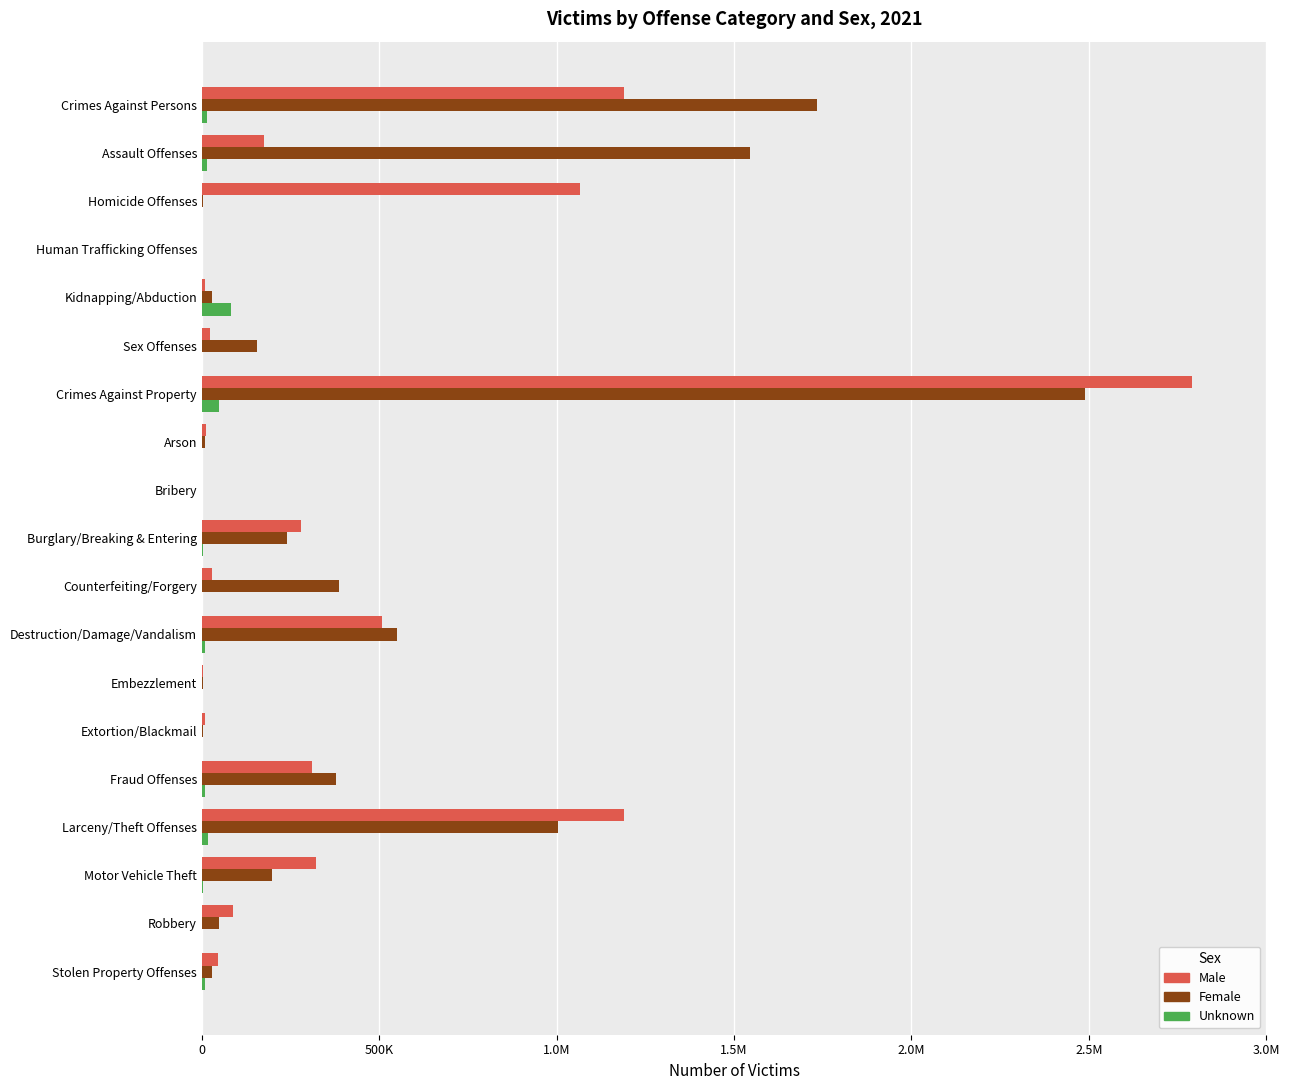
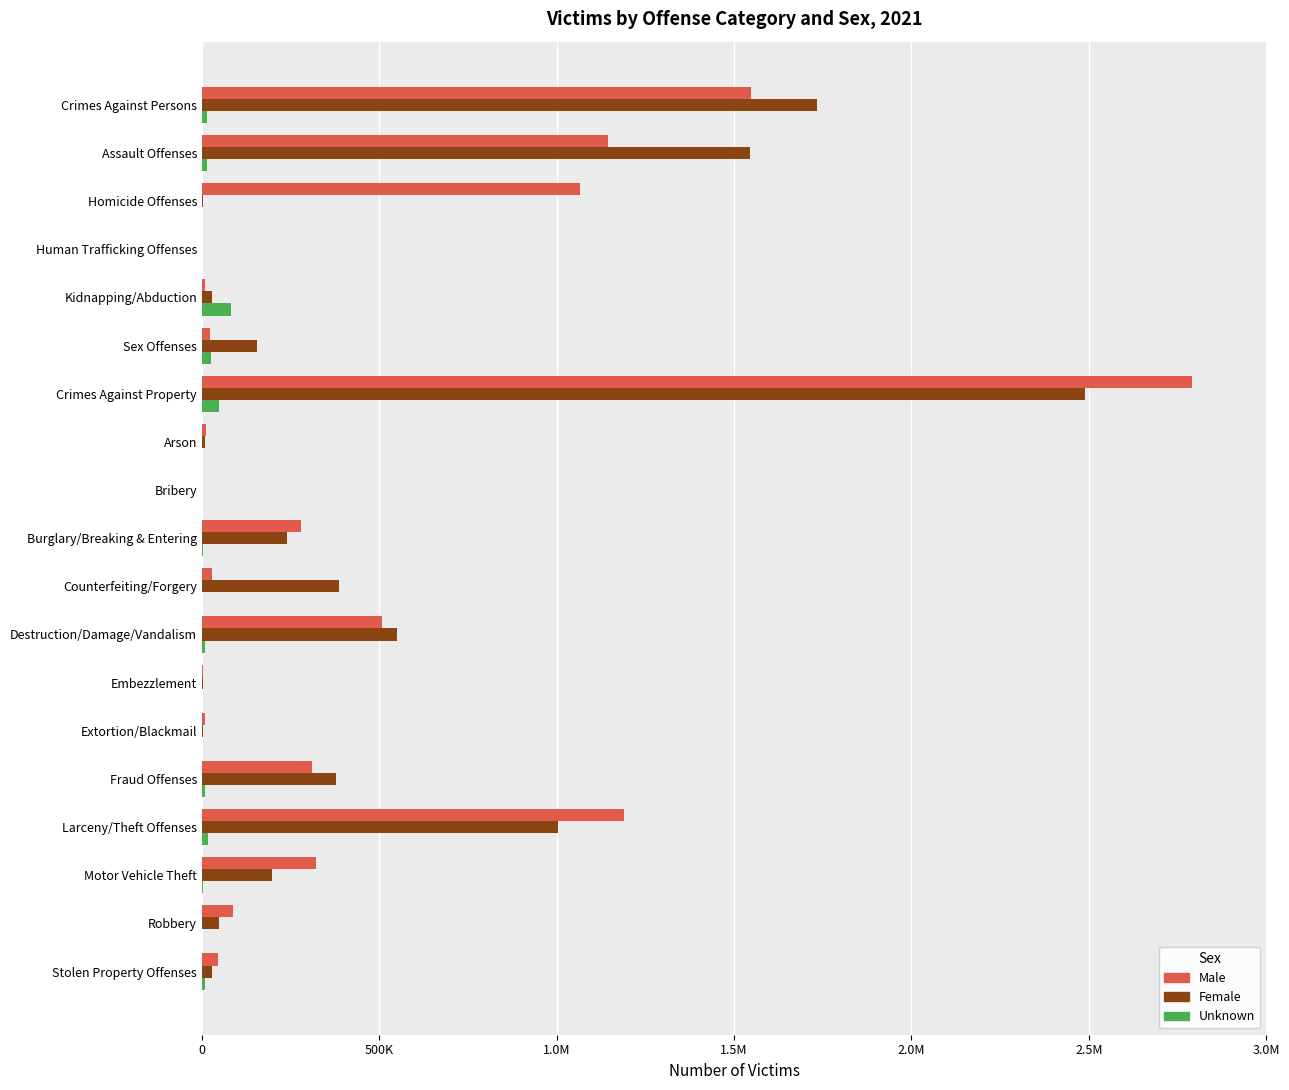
Male, Crimes Against Persons: 1190000 -> 1550000
Male, Assault Offenses: 170000 -> 1150000
Unknown, Sex Offenses: 0 -> 20000
